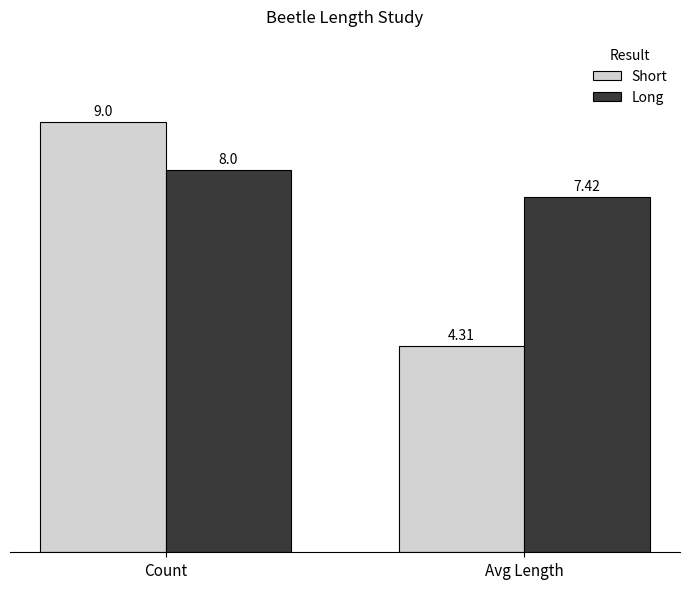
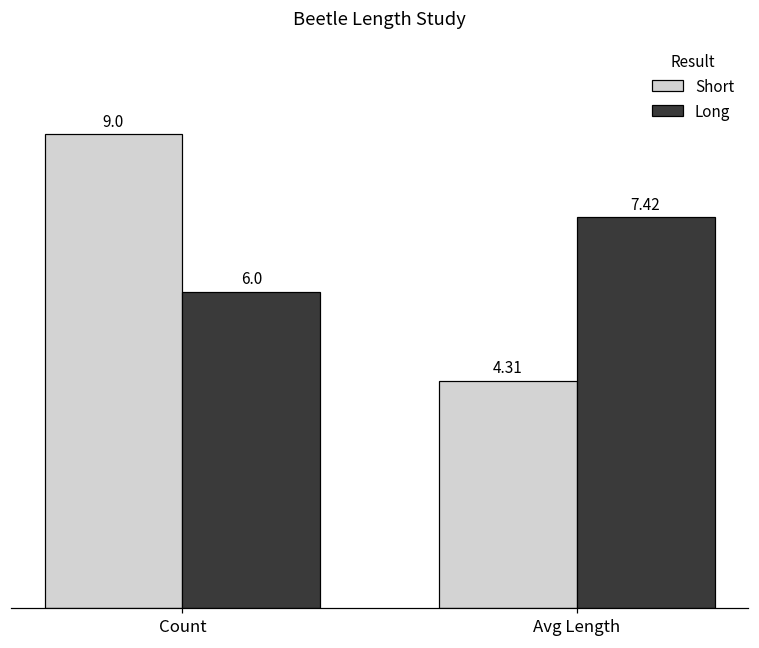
Long, Count: 8.0 -> 6.0
